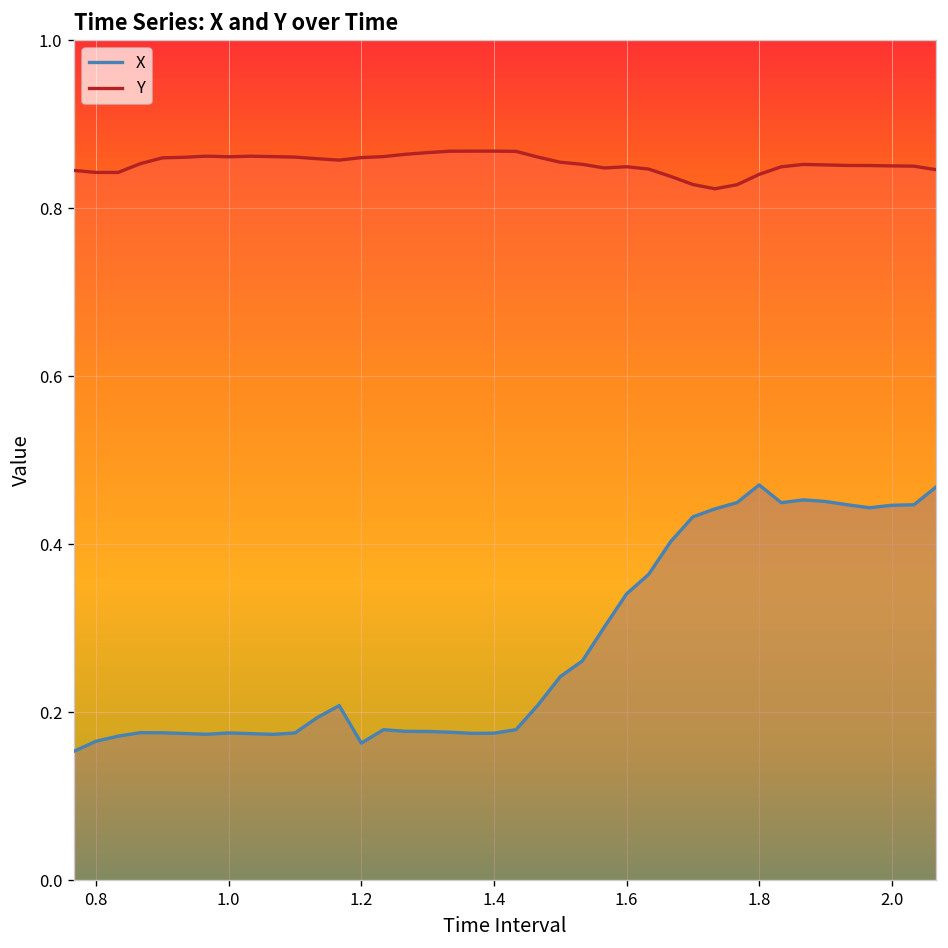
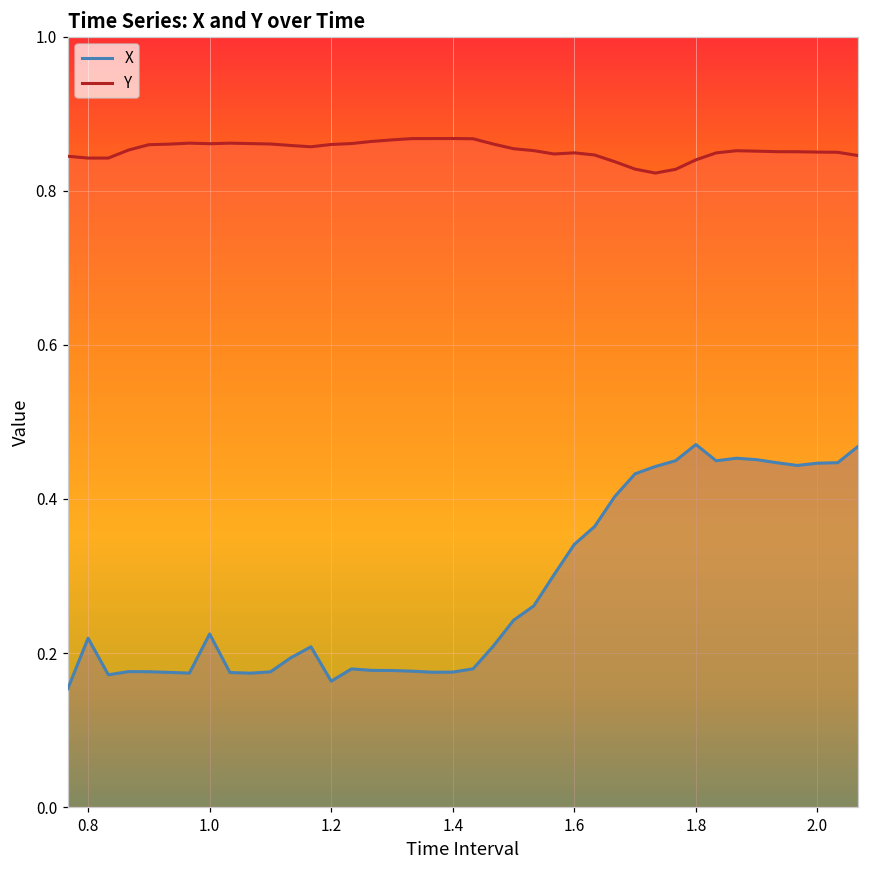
X, 0.8: 0.17 -> 0.22
X, 1.0: 0.18 -> 0.22
